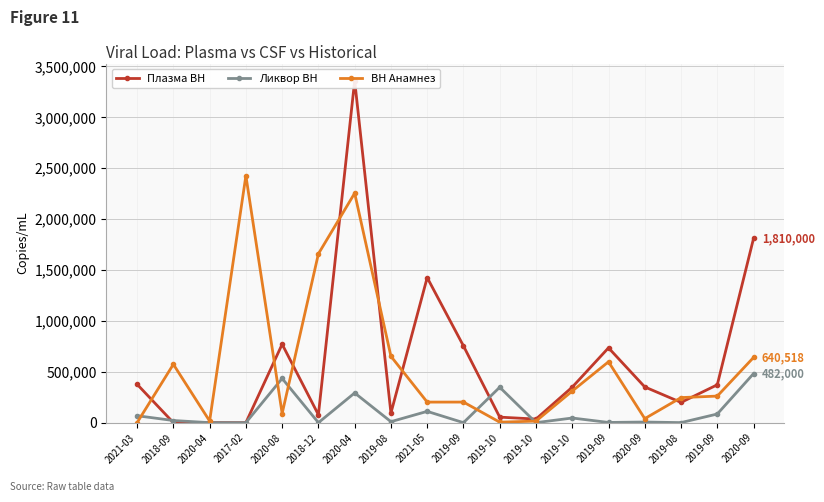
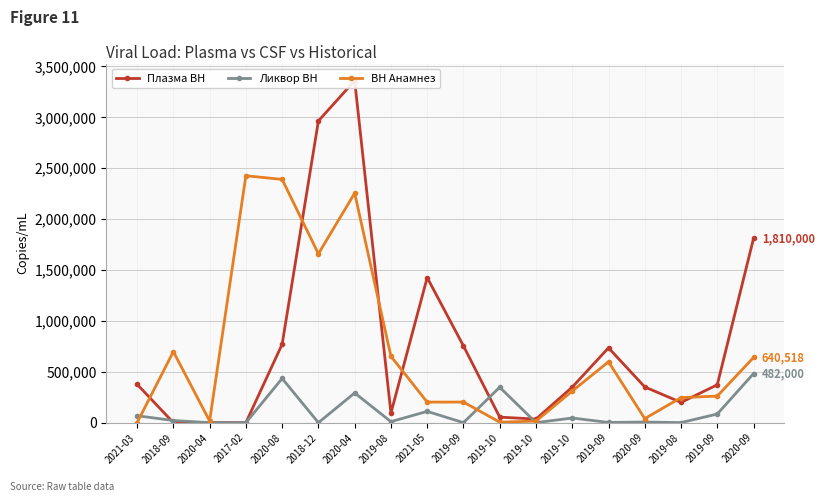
ВН Анамнез, 2018-09: 570,000 -> 700,000
ВН Анамнез, 2020-08: 90,000 -> 2,390,000
Плазма ВН, 2018-12: 80,000 -> 2,960,000
